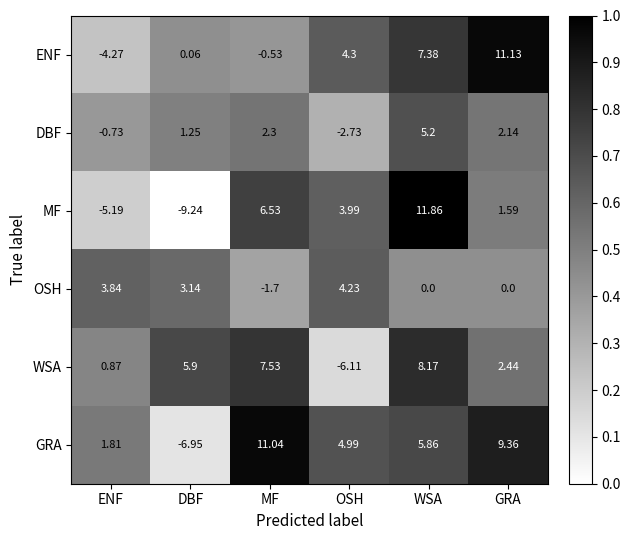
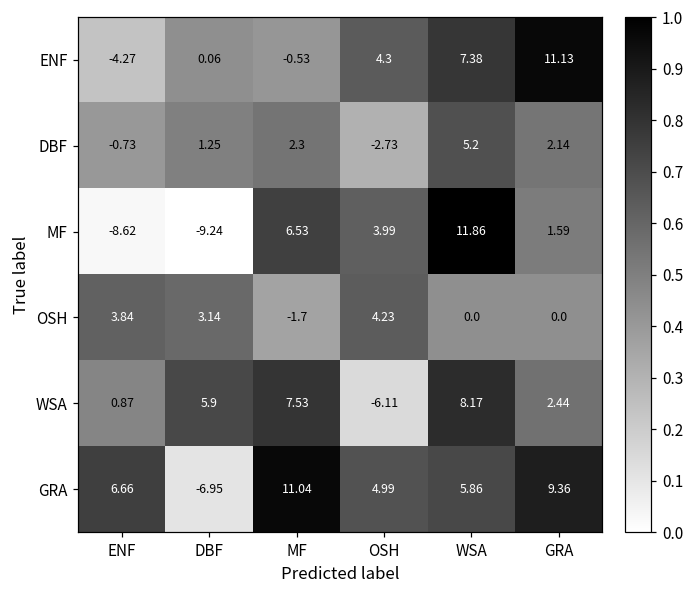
MF, ENF: -5.19 -> -8.62
GRA, ENF: 1.81 -> 6.66
